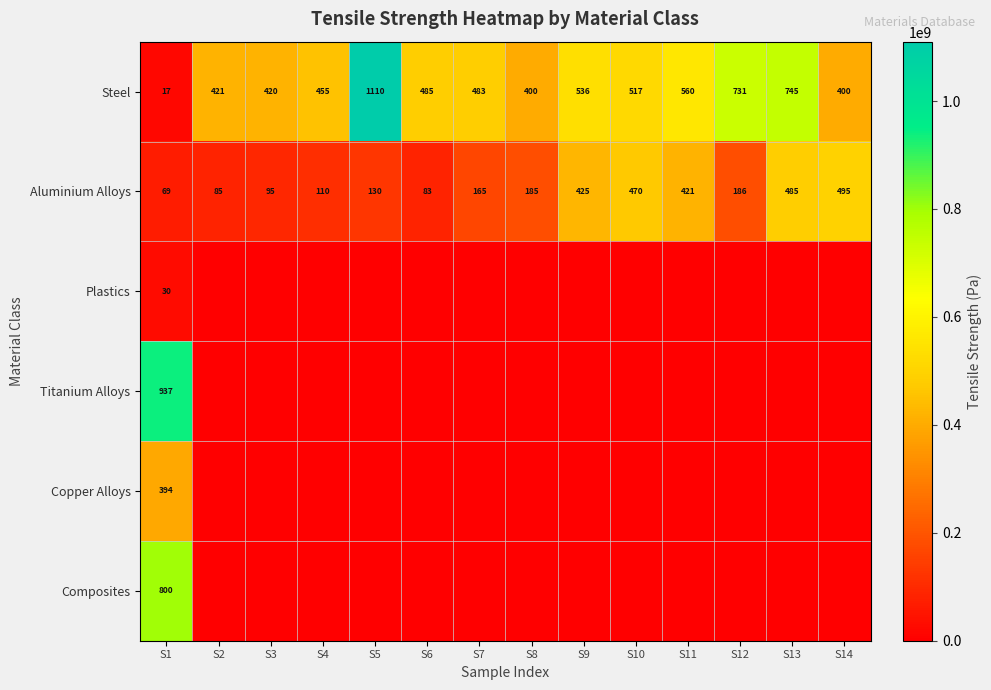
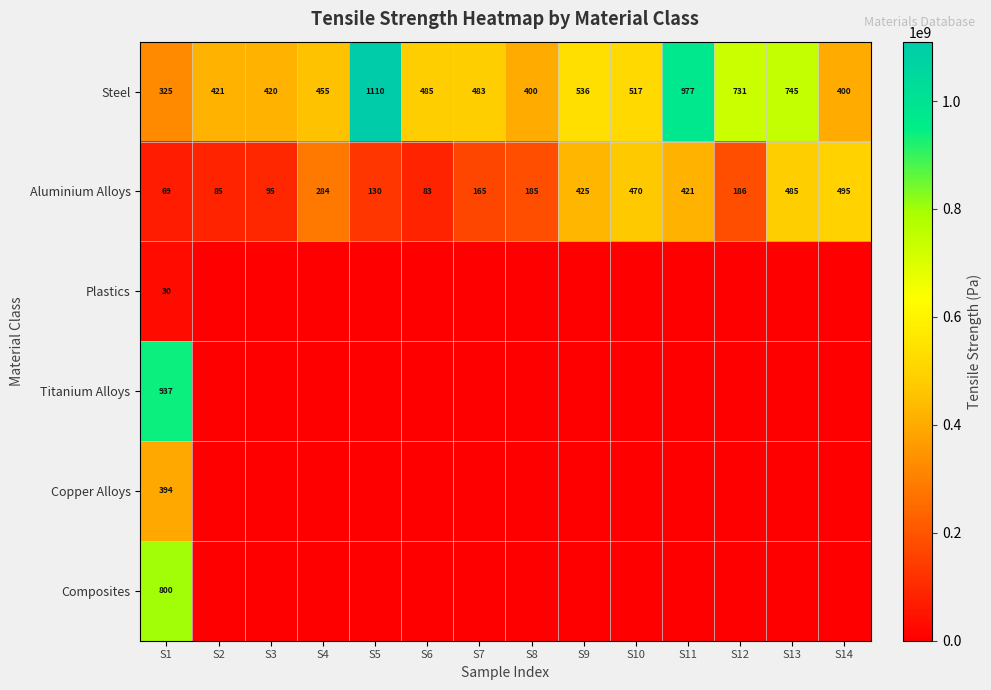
Steel, S1: 17 -> 325
Steel, S11: 560 -> 977
Aluminium Alloys, S4: 110 -> 284
